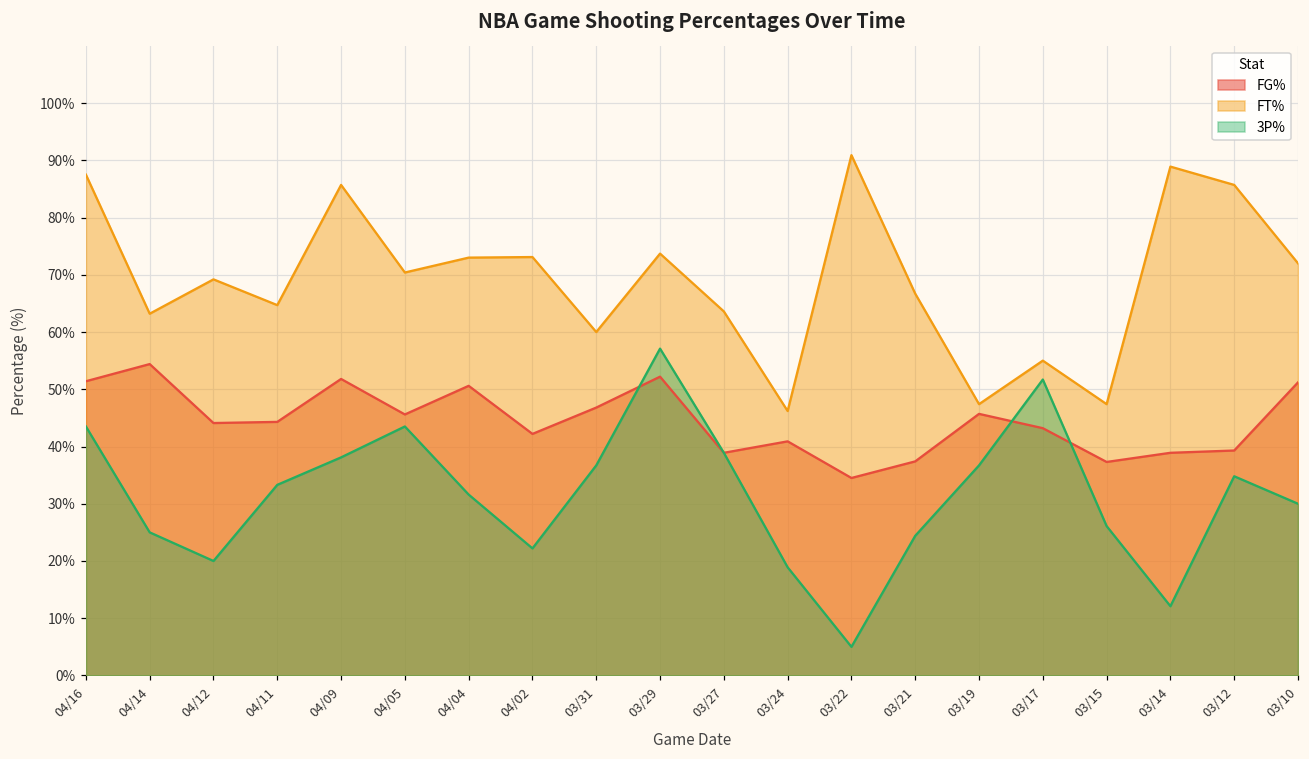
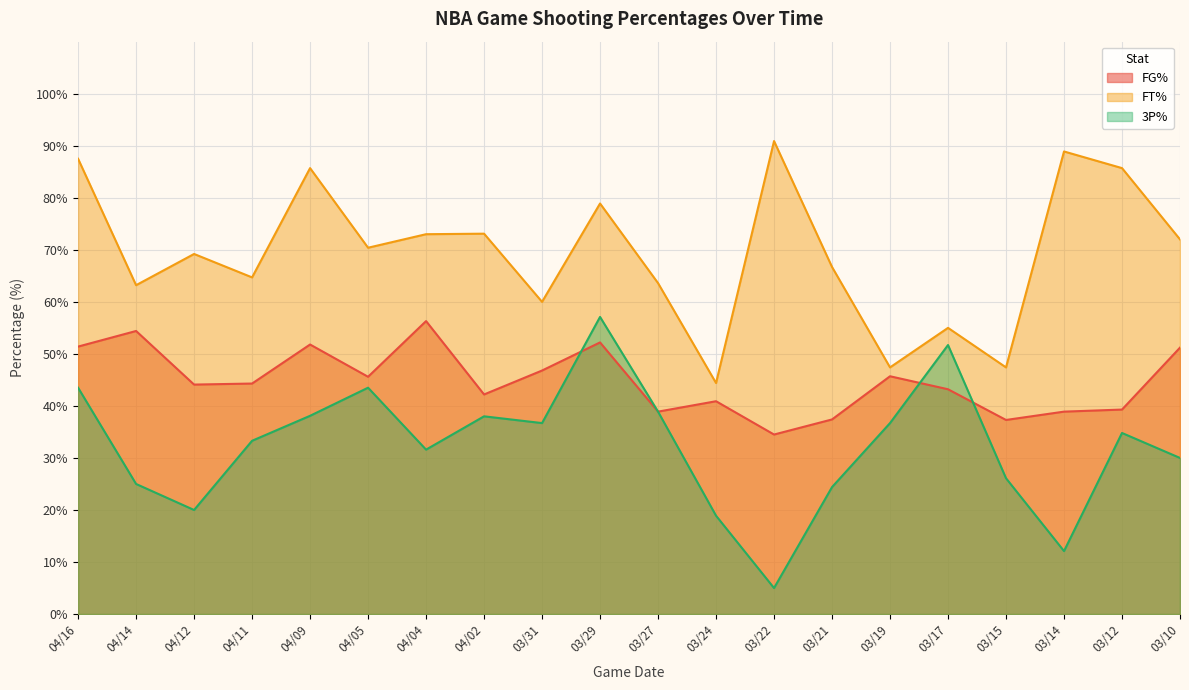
FG%, 04/04: 51% -> 56%
3P%, 04/02: 22% -> 38%
FT%, 03/29: 74% -> 79%
FT%, 03/24: 46% -> 44%
